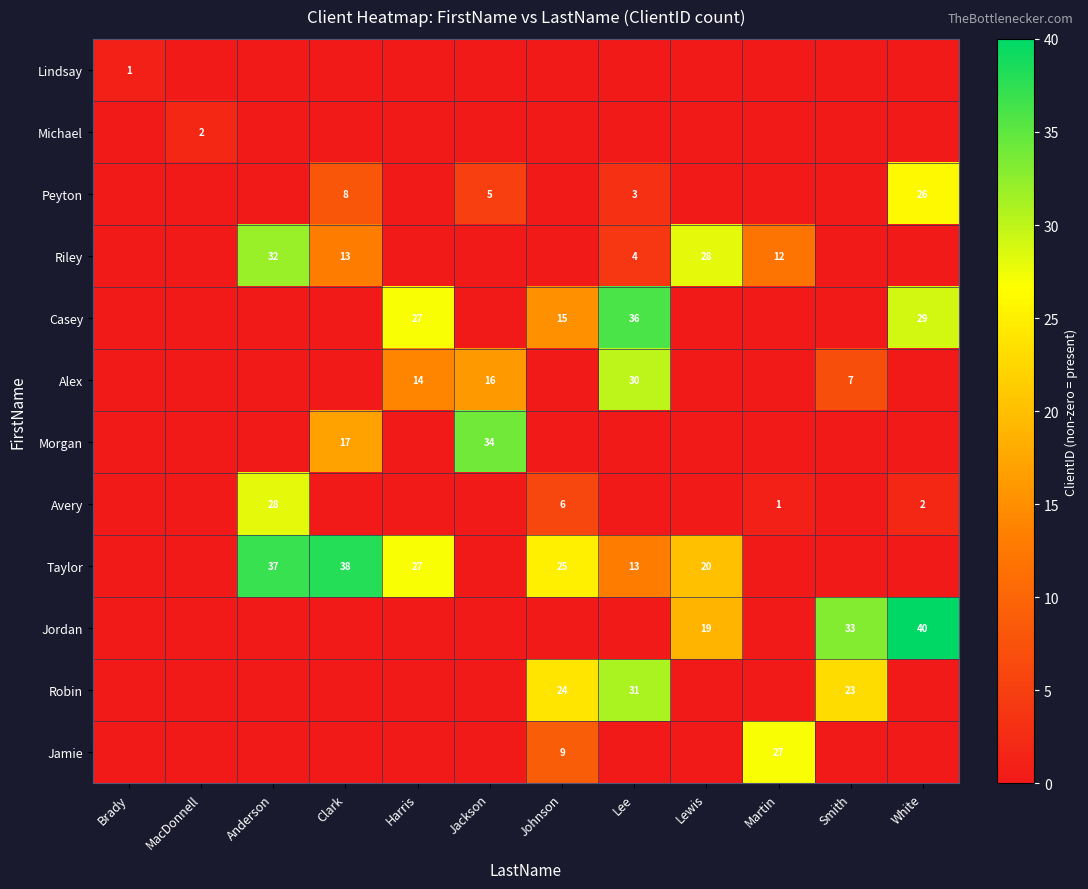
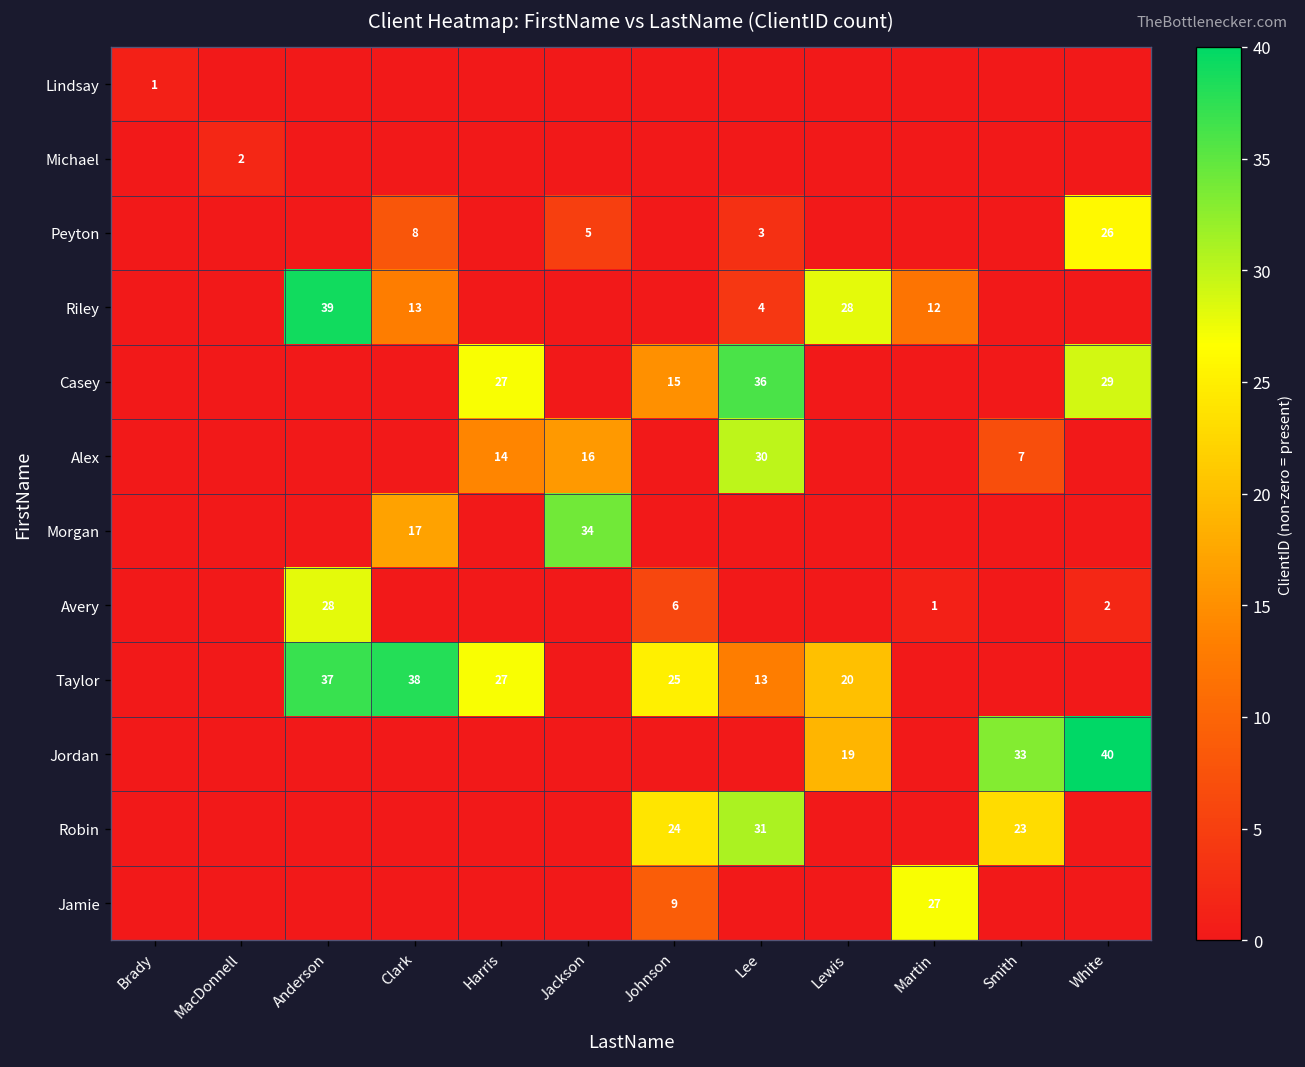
Riley, Anderson: 32 -> 39
